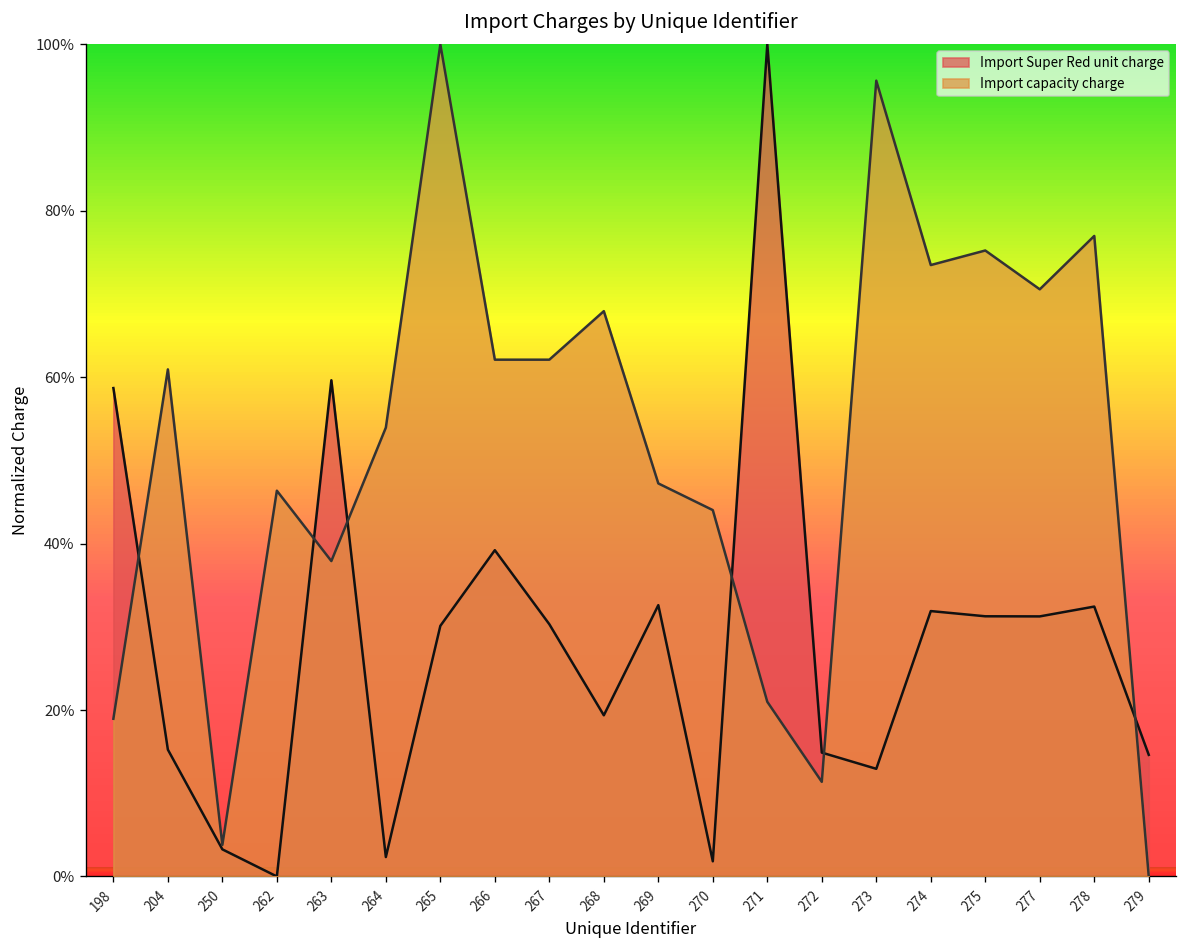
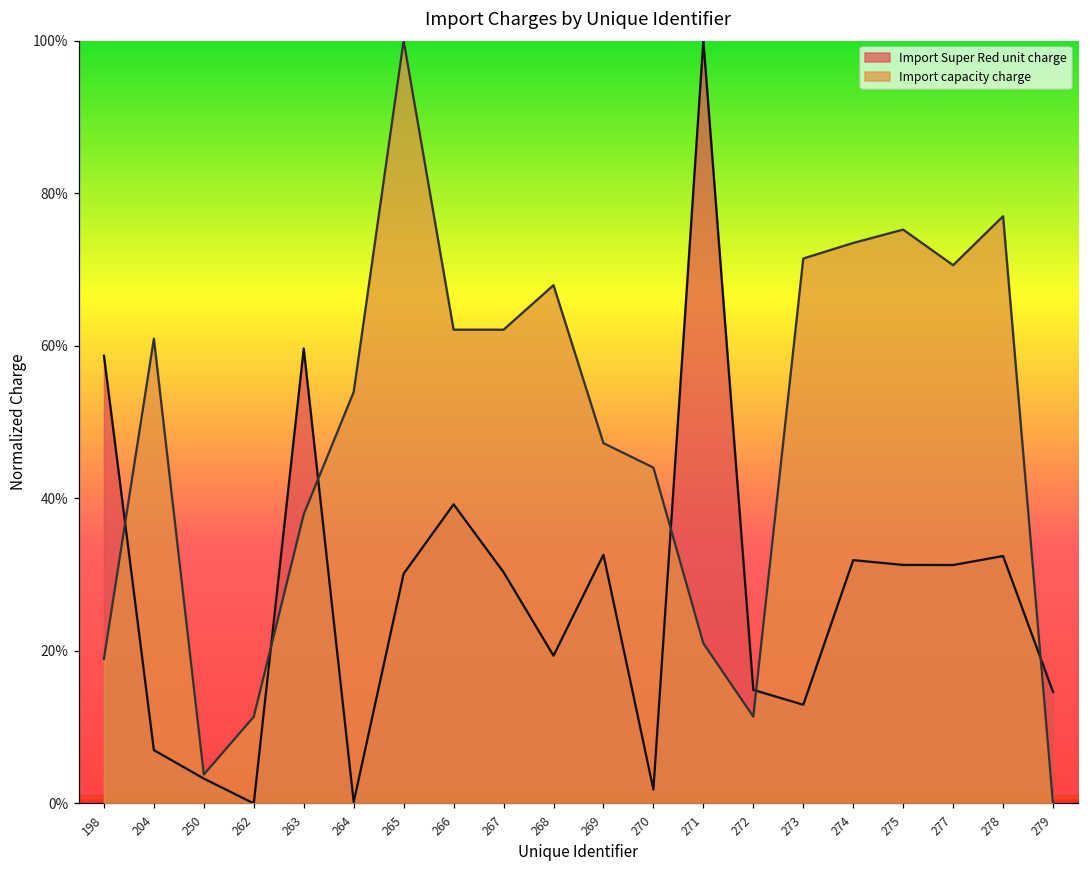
Import Super Red unit charge, 204: 15% -> 7%
Import capacity charge, 262: 46% -> 11%
Import Super Red unit charge, 264: 2% -> 0%
Import capacity charge, 273: 96% -> 71%
